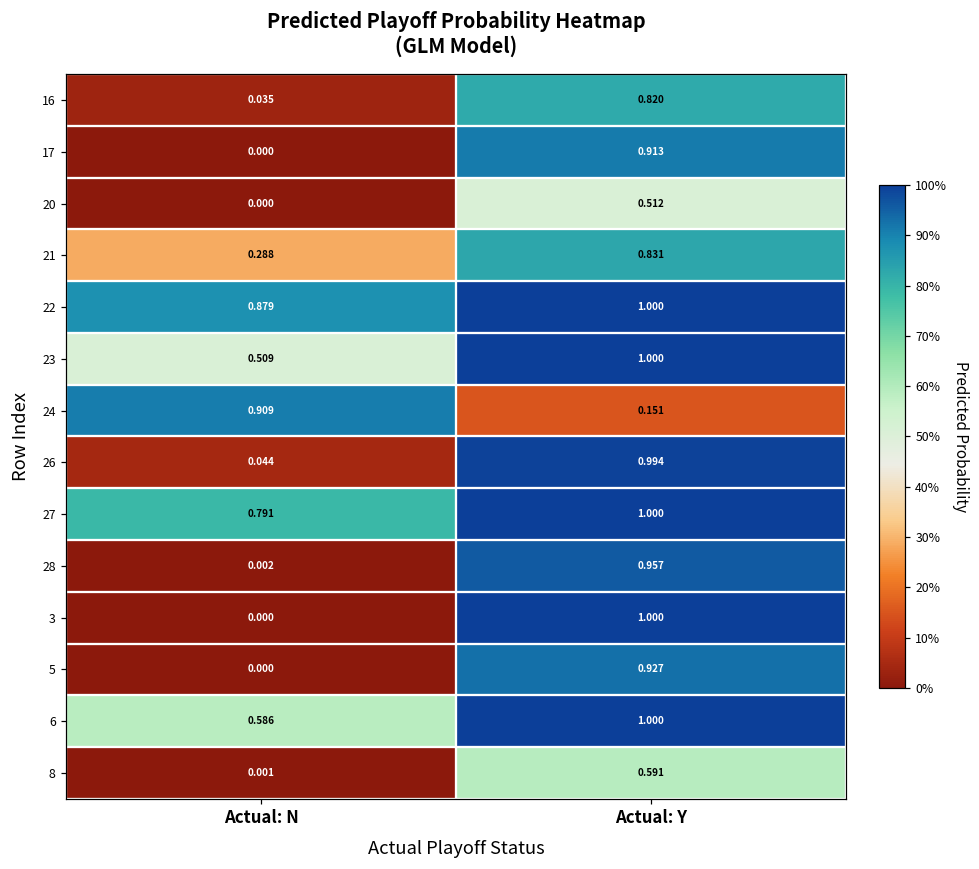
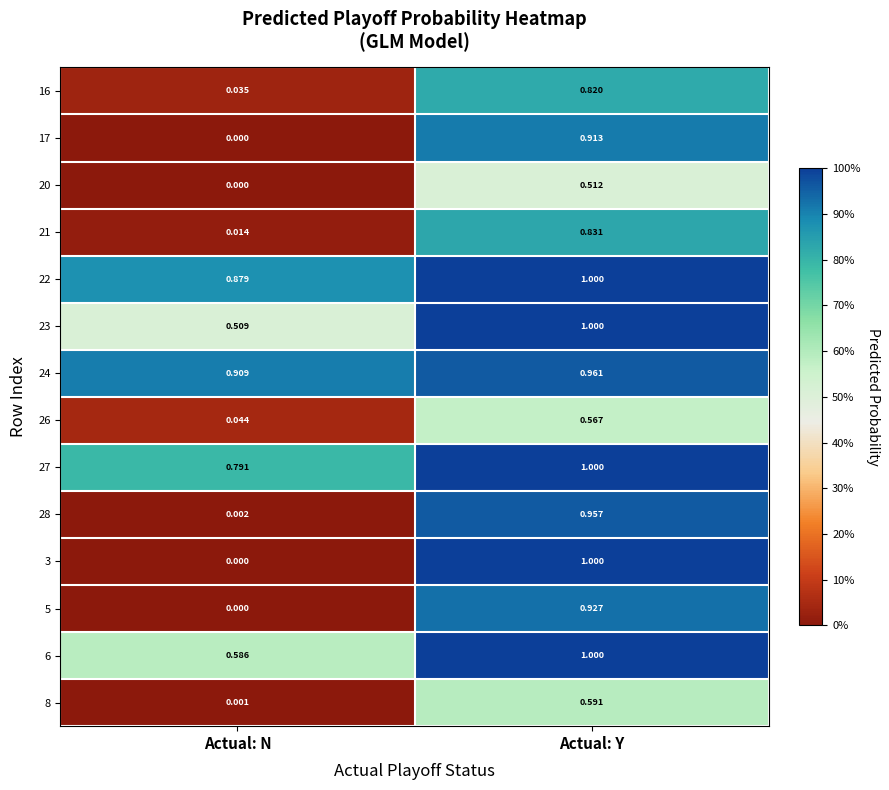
21, Actual: N: 0.288 -> 0.014
24, Actual: Y: 0.151 -> 0.961
26, Actual: Y: 0.994 -> 0.567
